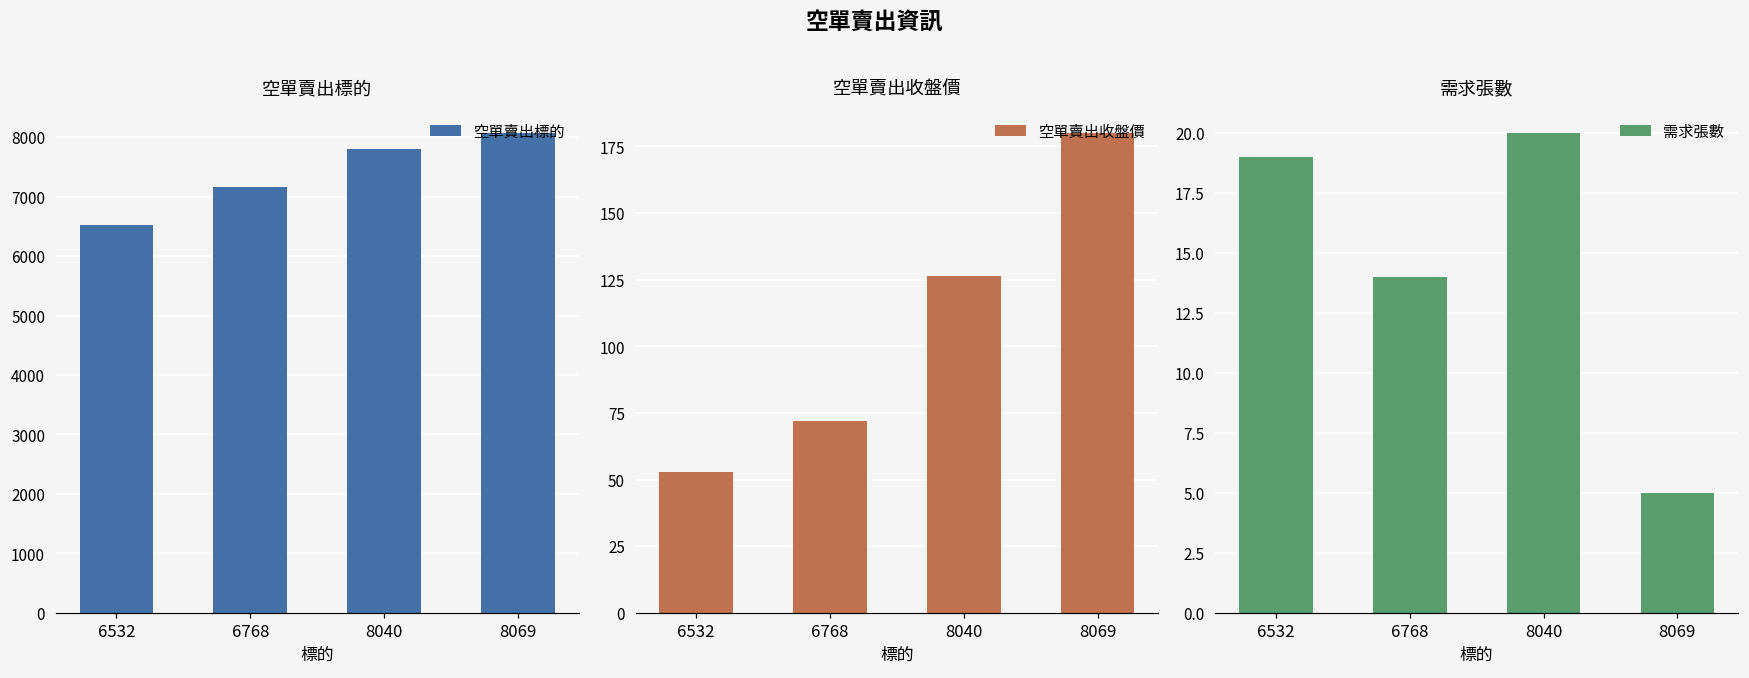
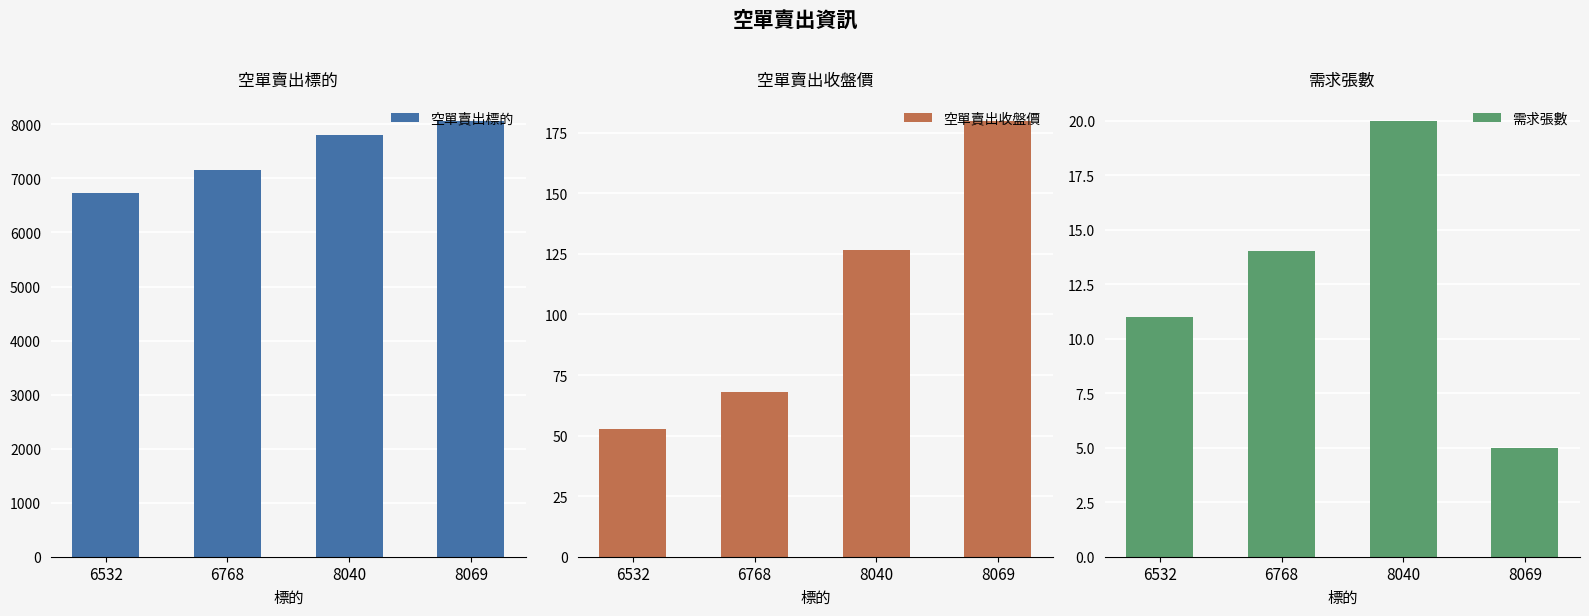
空單賣出標的, 6532: 6500 -> 6700
空單賣出收盤價, 6768: 72 -> 68
需求張數, 6532: 19 -> 11
